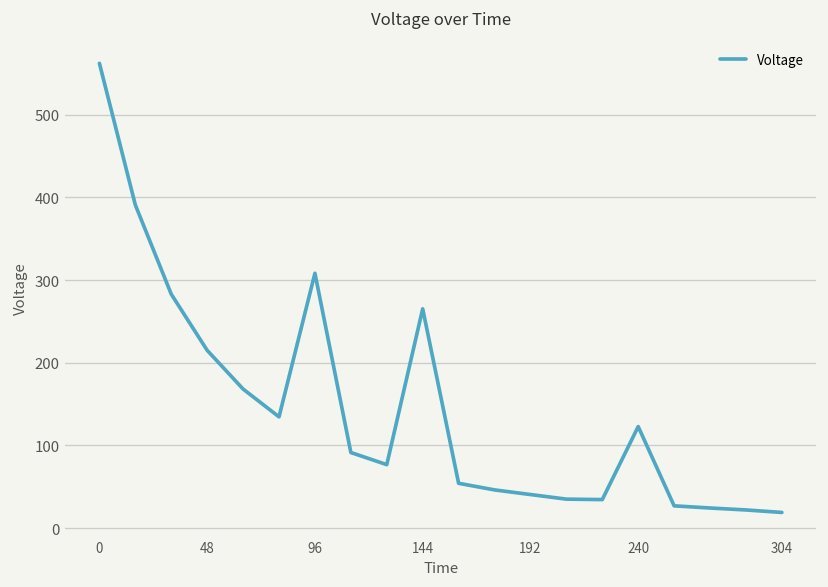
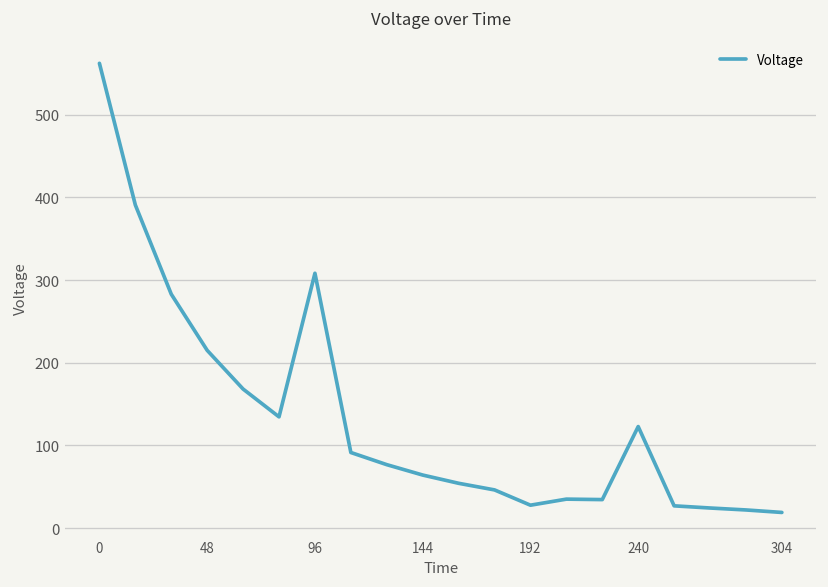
144: 270 -> 60
192: 40 -> 30
